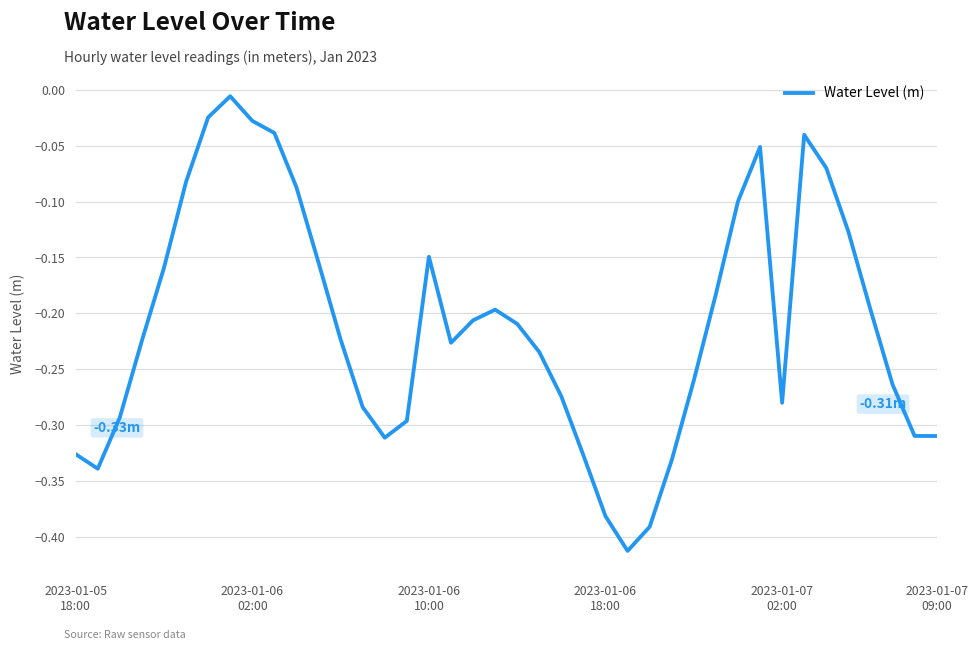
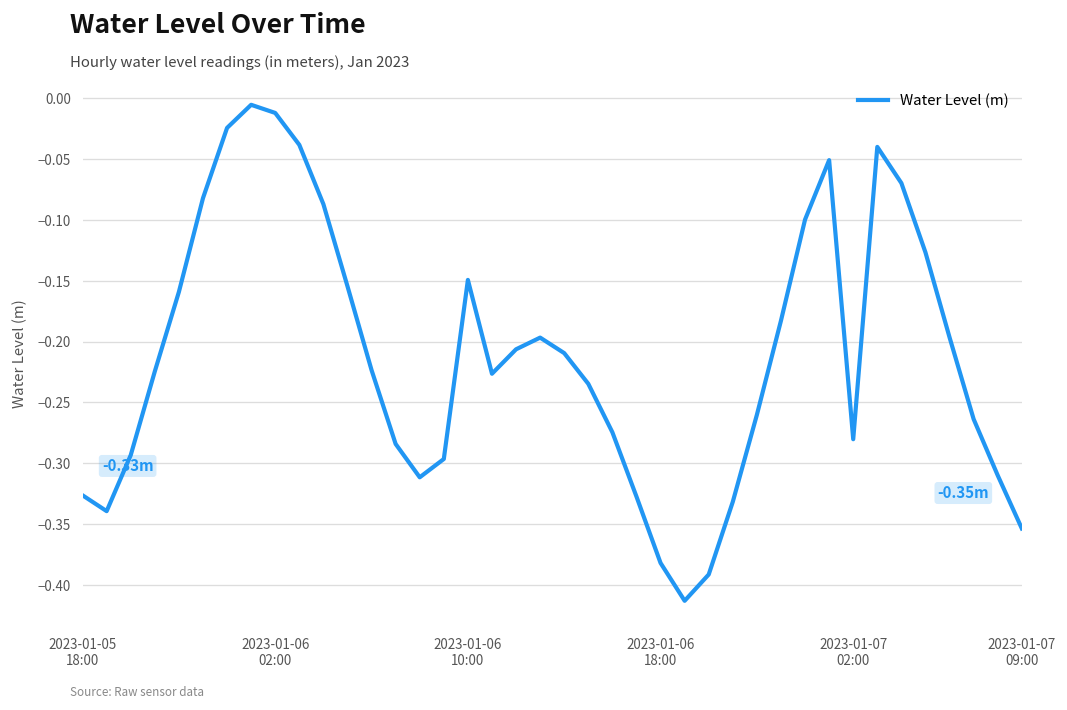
2023-01-06 02:00: -0.028 -> -0.012
2023-01-07 09:00: -0.31m -> -0.35m
